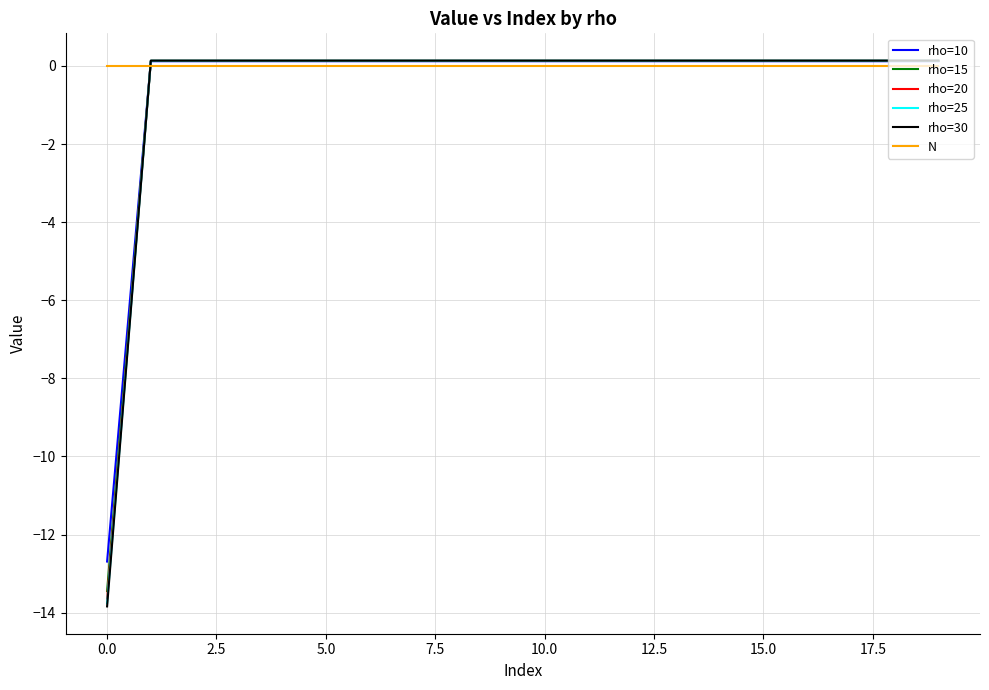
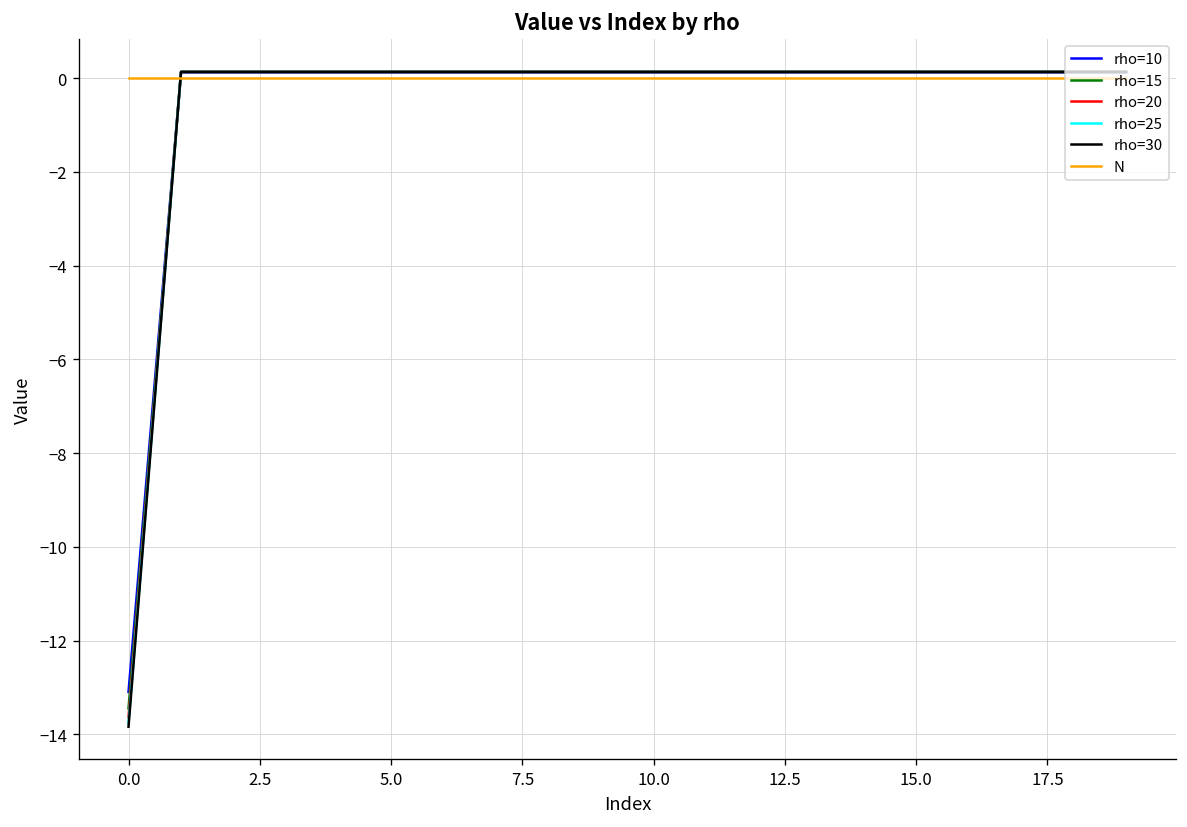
rho=10, 0.0: -12.7 -> -13.1
